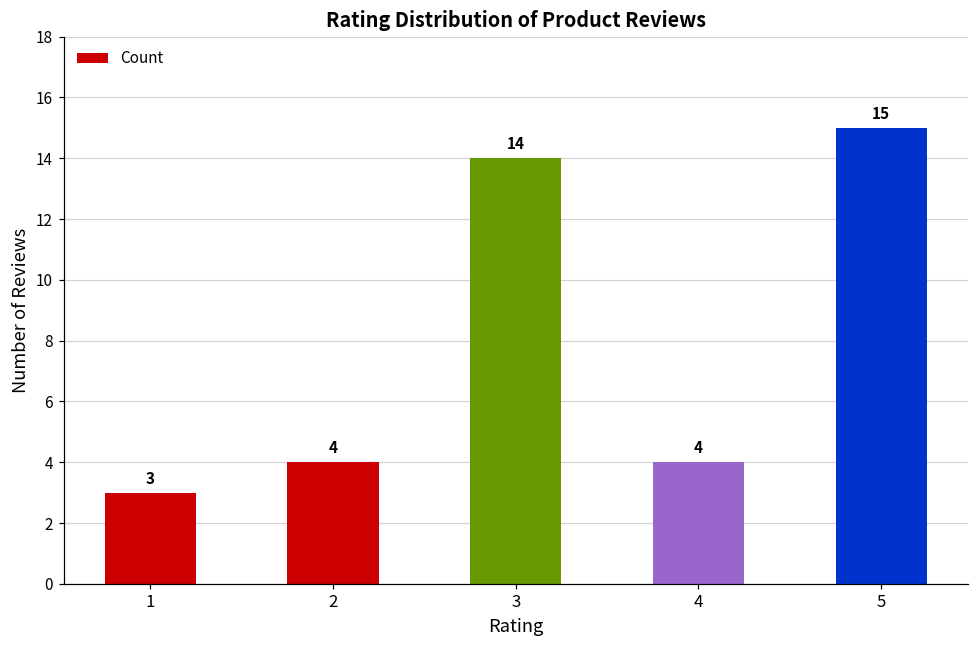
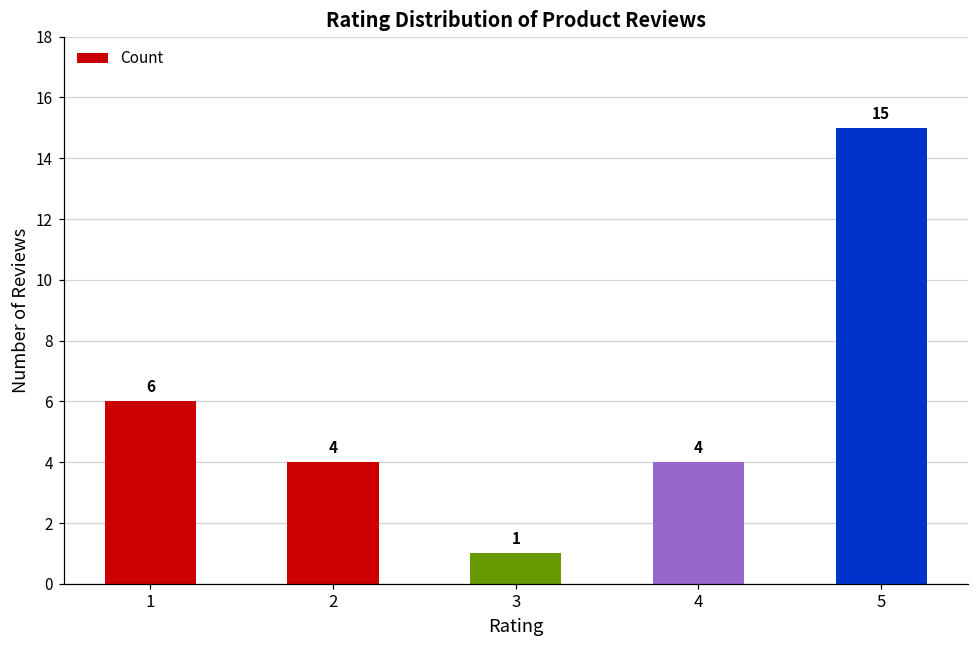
1: 3 -> 6
3: 14 -> 1
